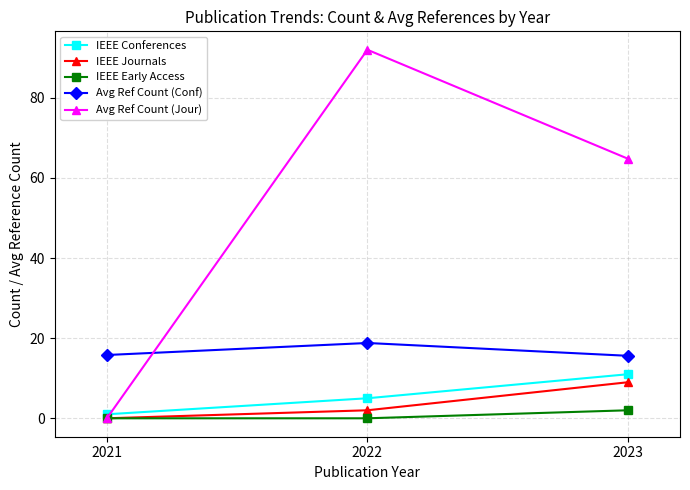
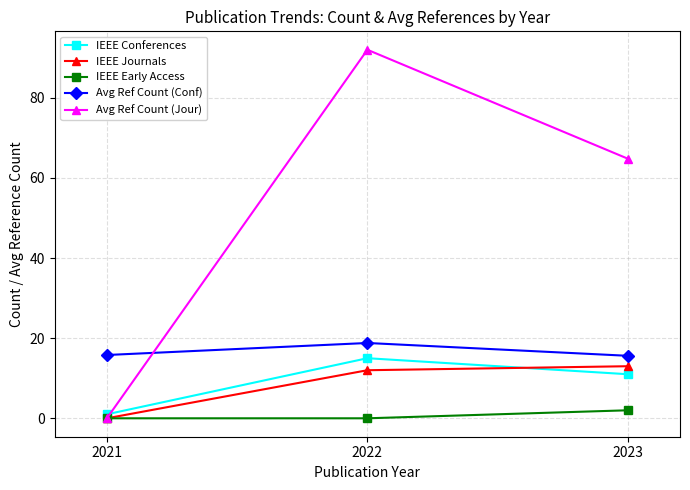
IEEE Conferences, 2022: 5 -> 15
IEEE Journals, 2022: 2 -> 12
IEEE Journals, 2023: 9 -> 13
